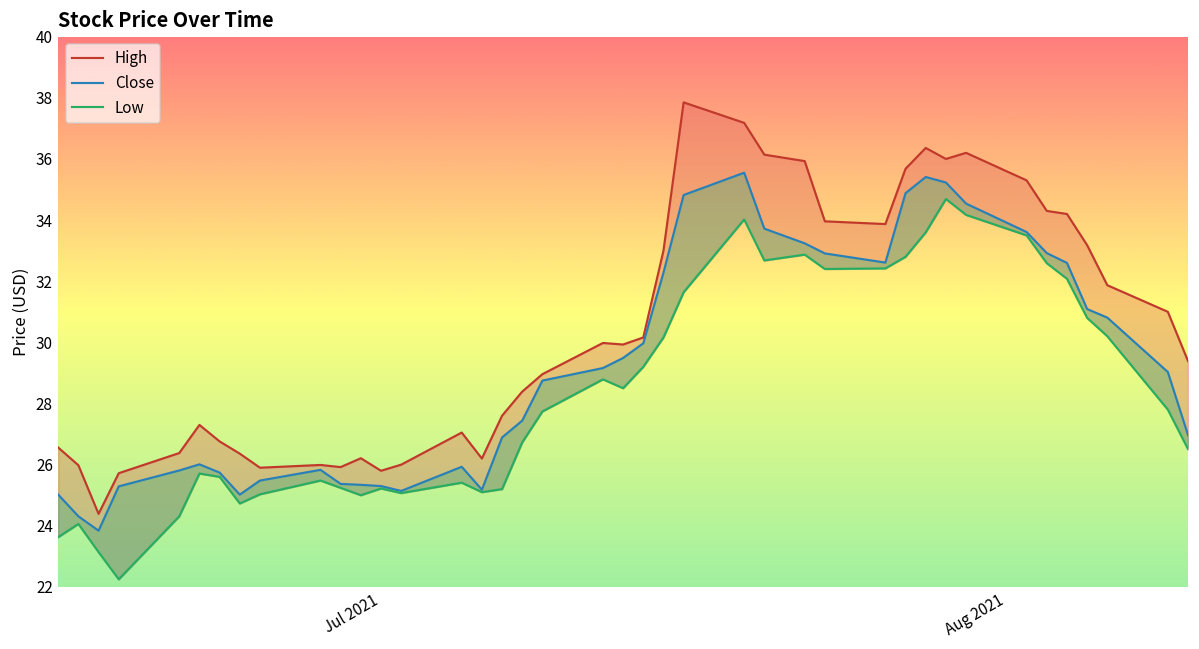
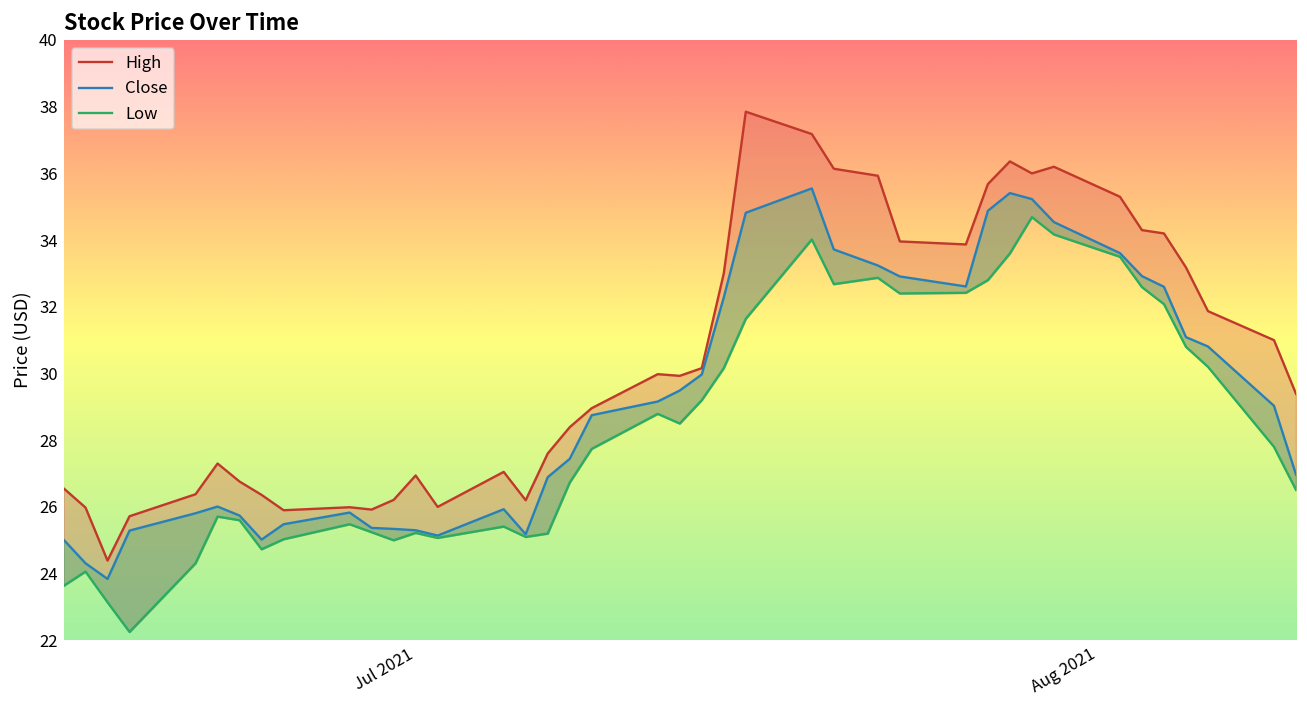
High, Jul 2021: 25.8 -> 26.9
